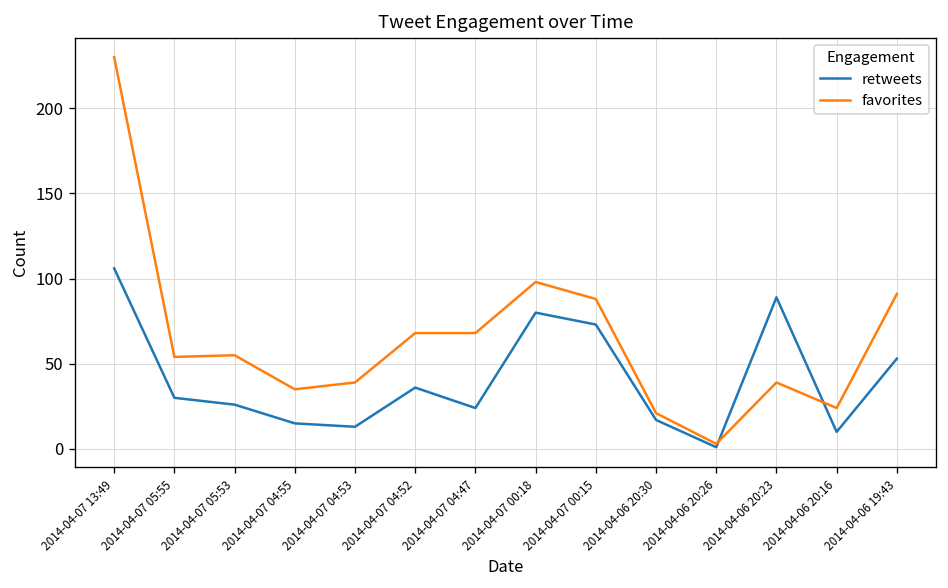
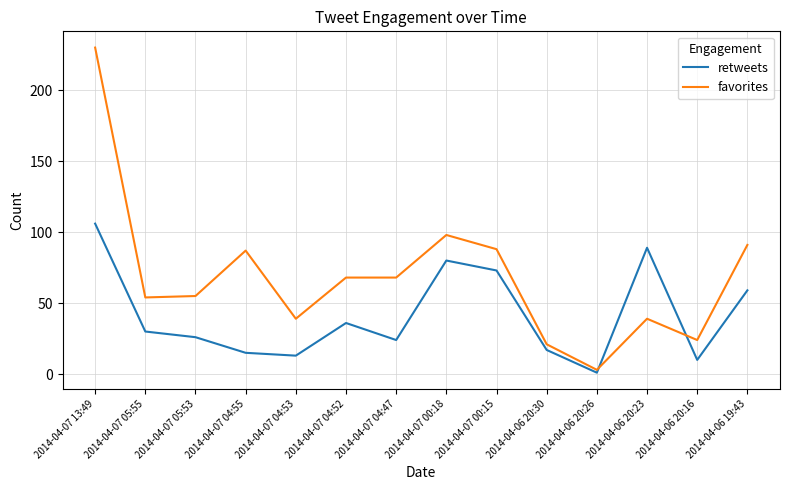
favorites, 2014-04-07 04:55: 35 -> 87
retweets, 2014-04-06 19:43: 53 -> 59
